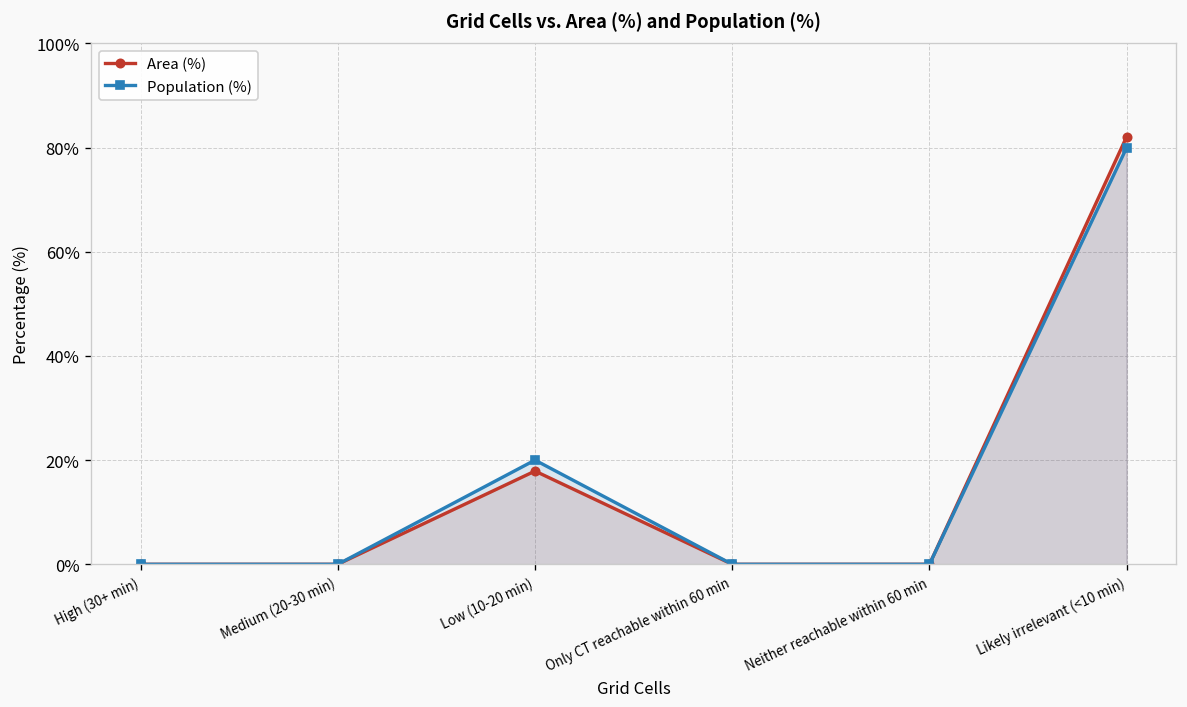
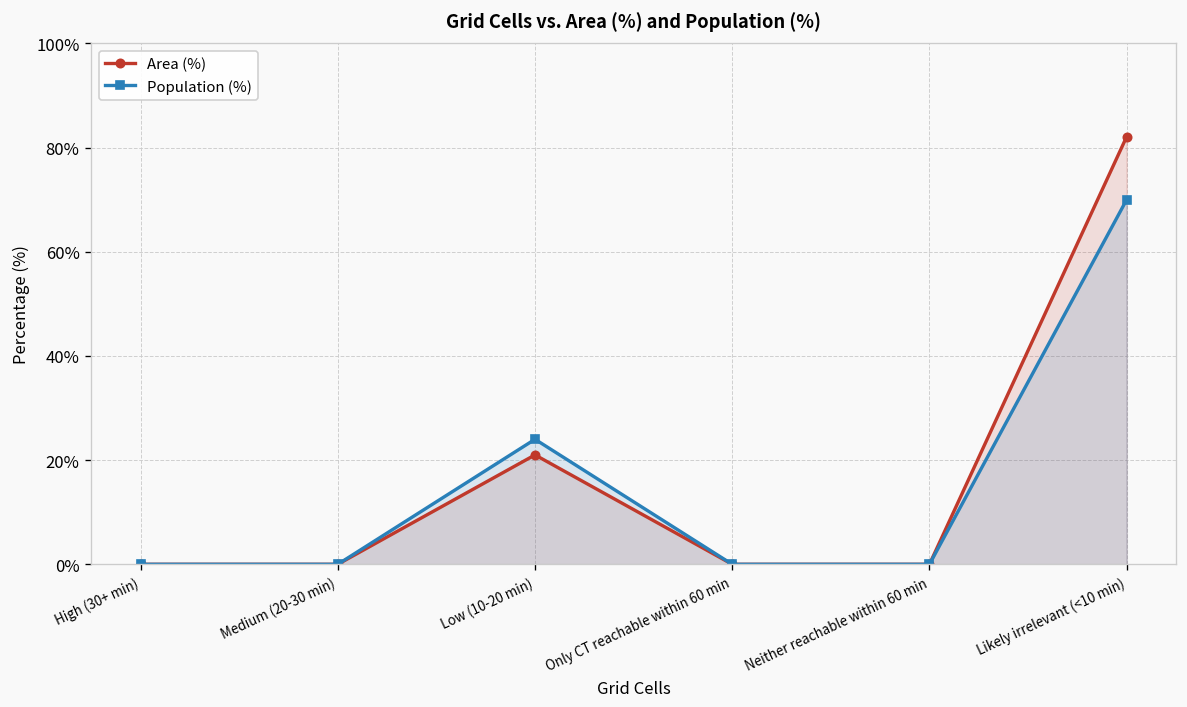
Area (%), Low (10-20 min): 18% -> 21%
Population (%), Low (10-20 min): 20% -> 24%
Population (%), Likely irrelevant (<10 min): 80% -> 70%
